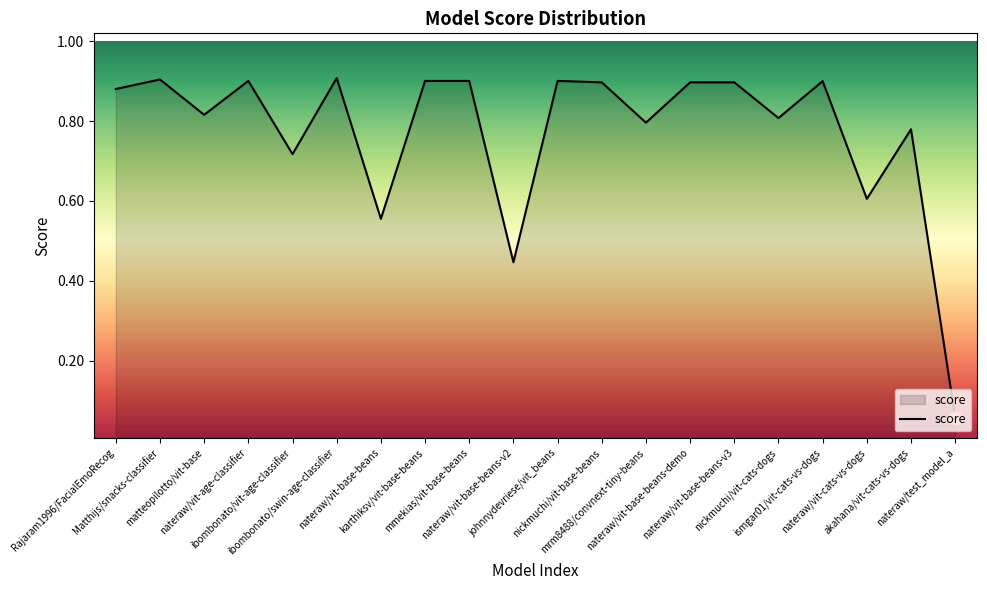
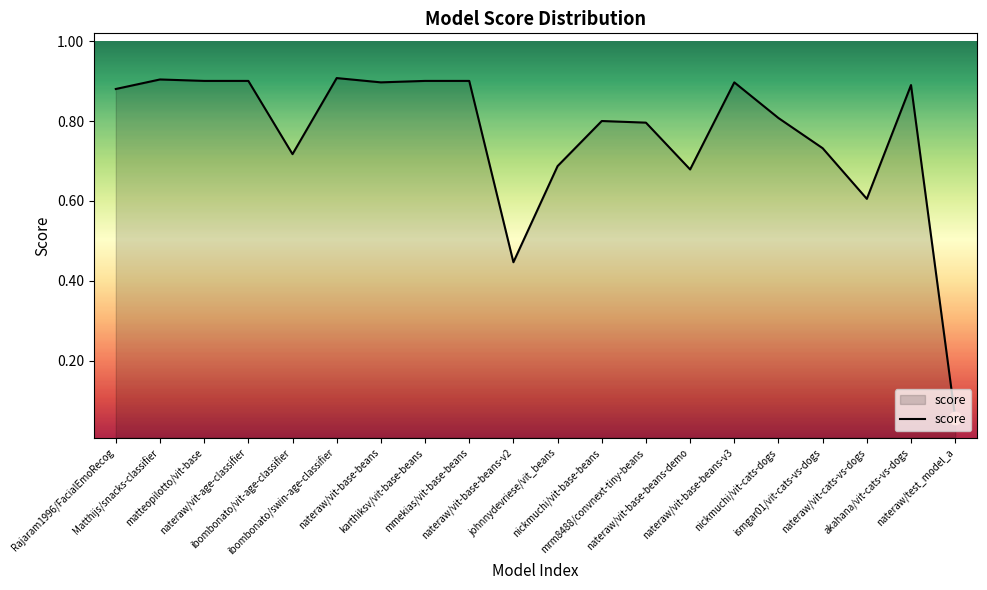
score, matteopilotto/vit-base: 0.82 -> 0.90
score, nateraw/vit-base-beans: 0.56 -> 0.90
score, johnnydevriese/vit_beans: 0.90 -> 0.69
score, nickmuchi/vit-base-beans: 0.90 -> 0.80
score, nateraw/vit-base-beans-demo: 0.90 -> 0.68
score, ismgar01/vit-cats-vs-dogs: 0.90 -> 0.73
score, akahana/vit-cats-vs-dogs: 0.78 -> 0.89
